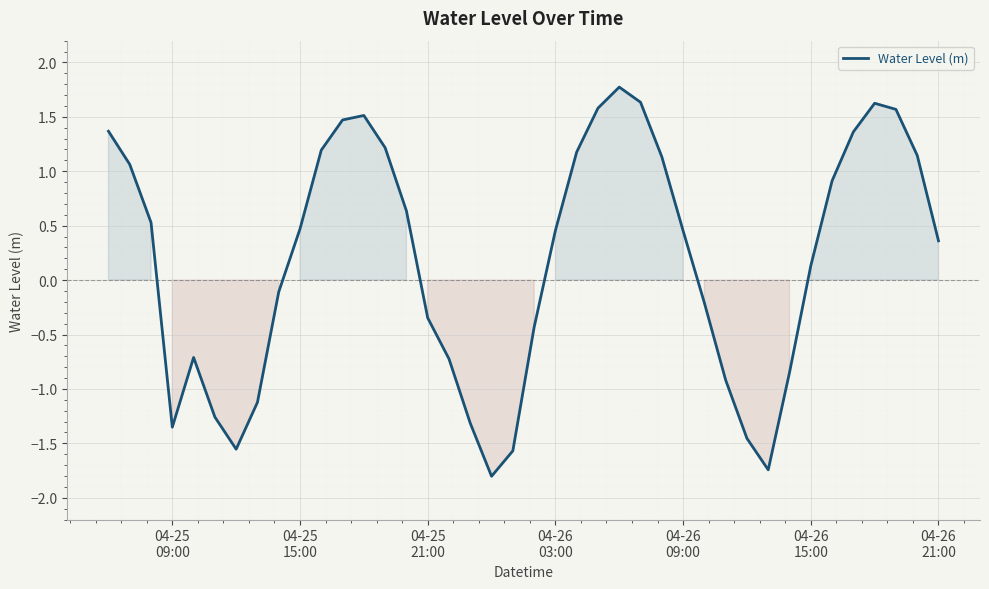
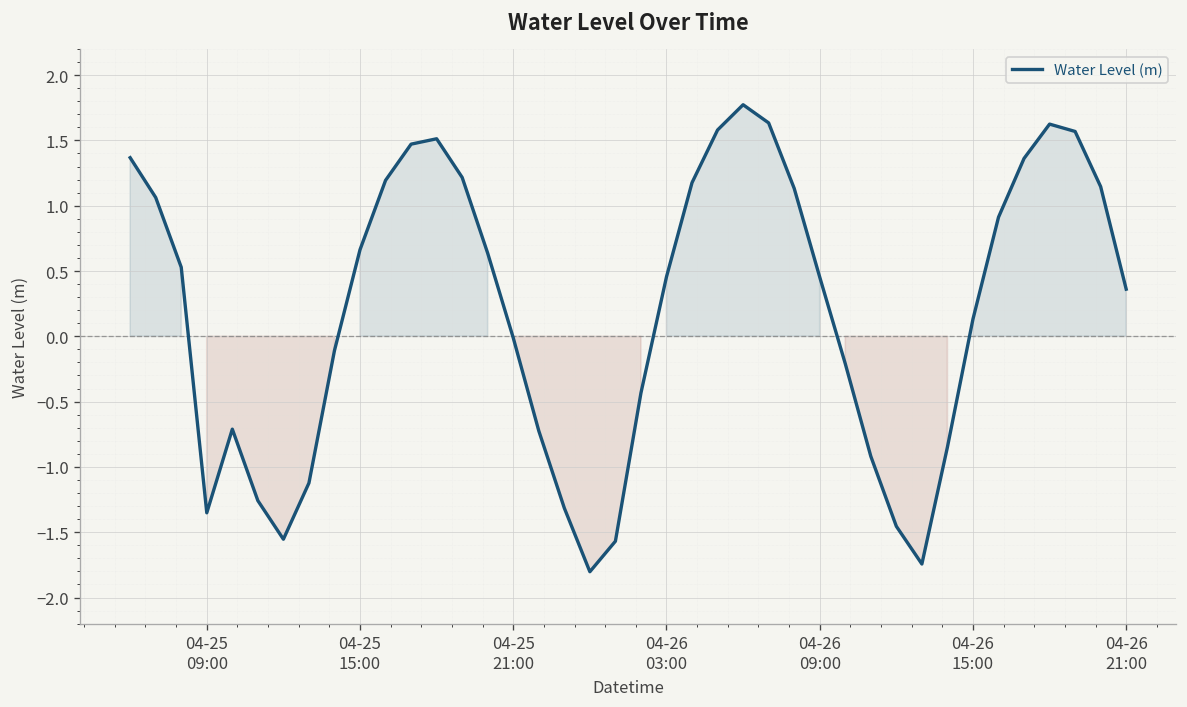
04-25 15:00: 0.47 -> 0.66
04-25 21:00: -0.35 -> -0.01
